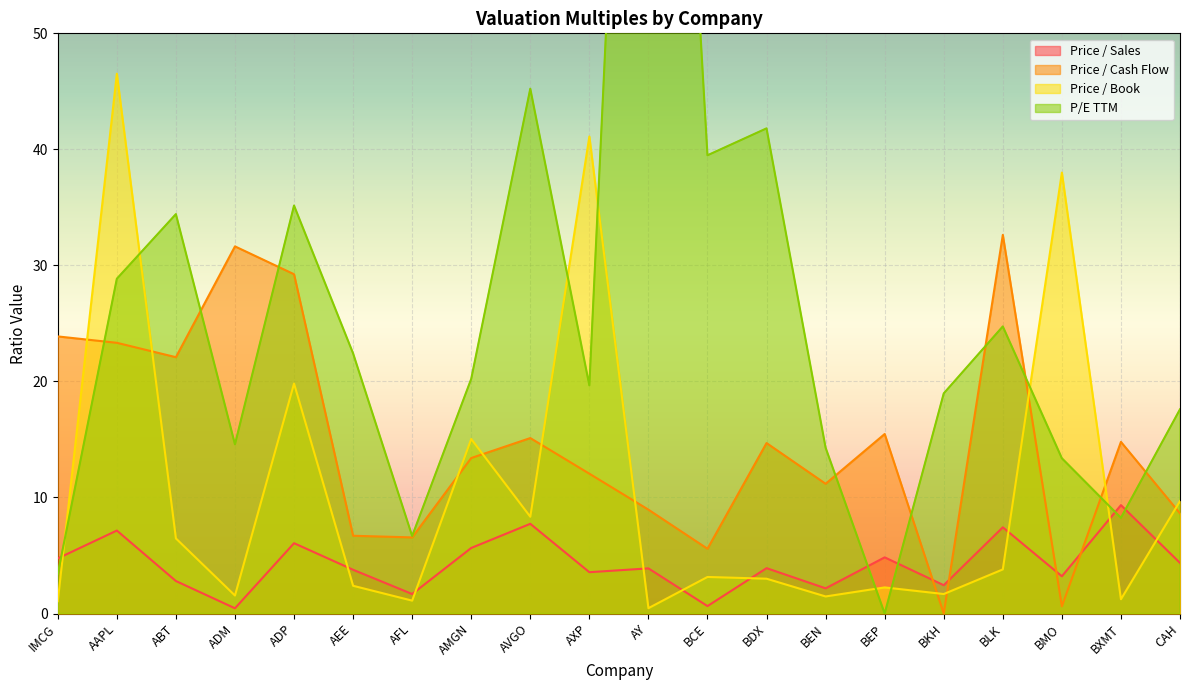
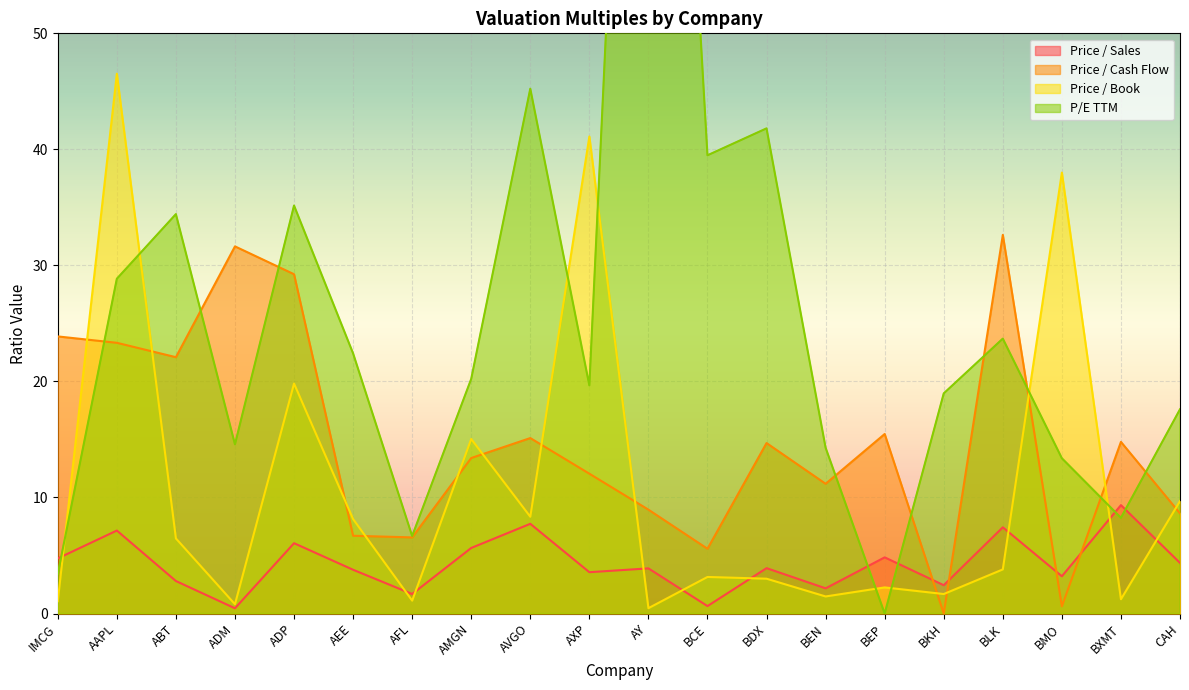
Price / Book, ADM: 1.6 -> 0.8
Price / Book, AEE: 2.4 -> 8.1
P/E TTM, BLK: 24.7 -> 23.7
